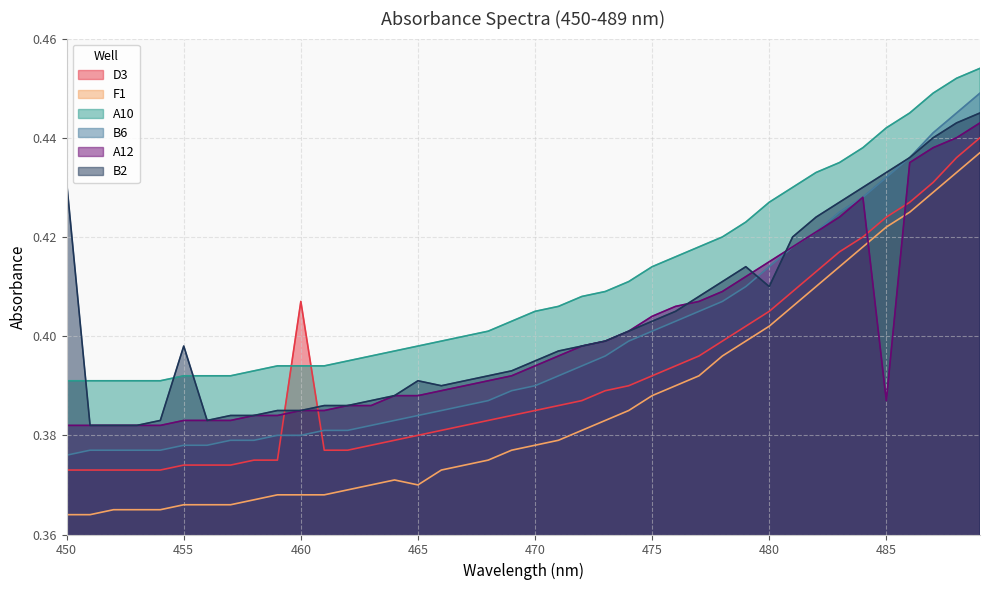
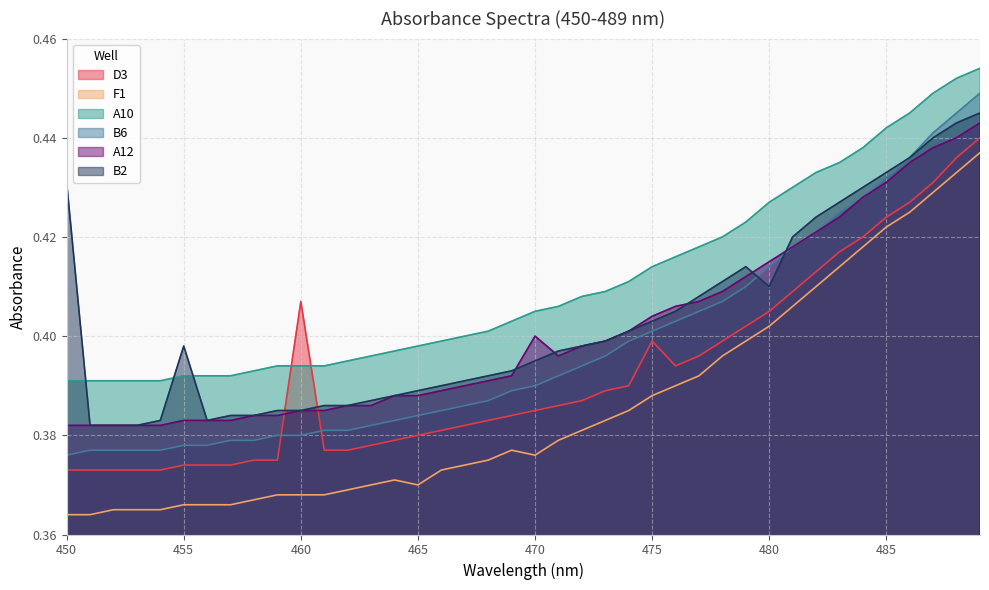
B2, 465: 0.391 -> 0.389
F1, 470: 0.378 -> 0.376
A12, 470: 0.394 -> 0.400
D3, 475: 0.392 -> 0.399
A12, 485: 0.387 -> 0.431
